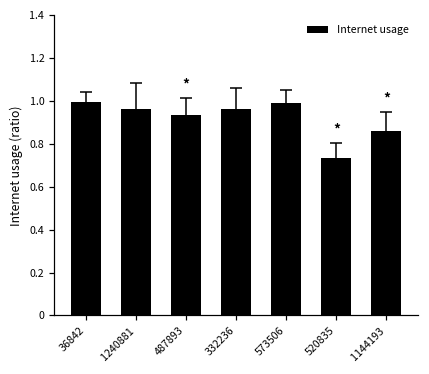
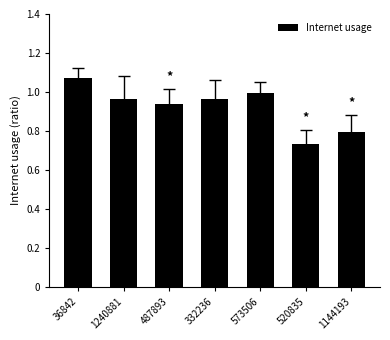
Internet usage, 36842: 0.99 -> 1.07
Internet usage, 1144193: 0.86 -> 0.79
